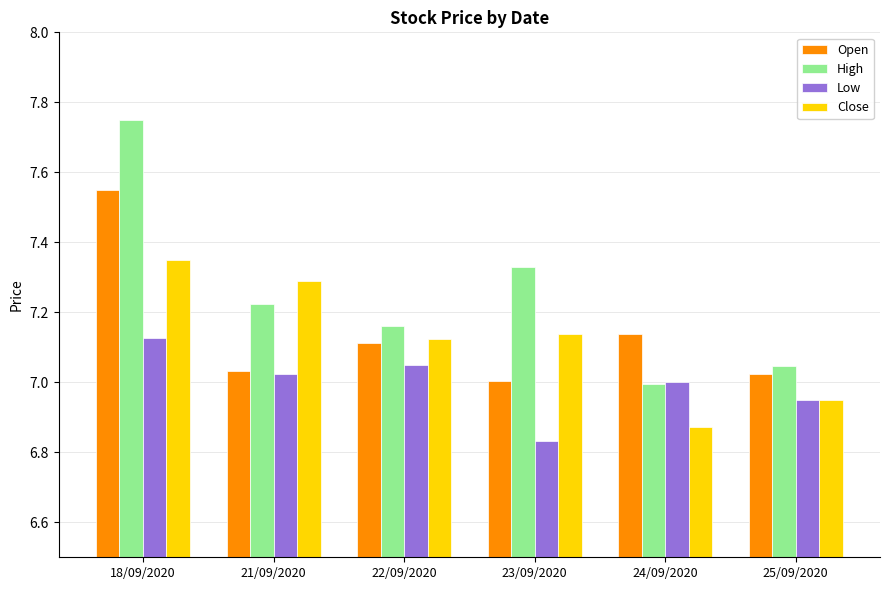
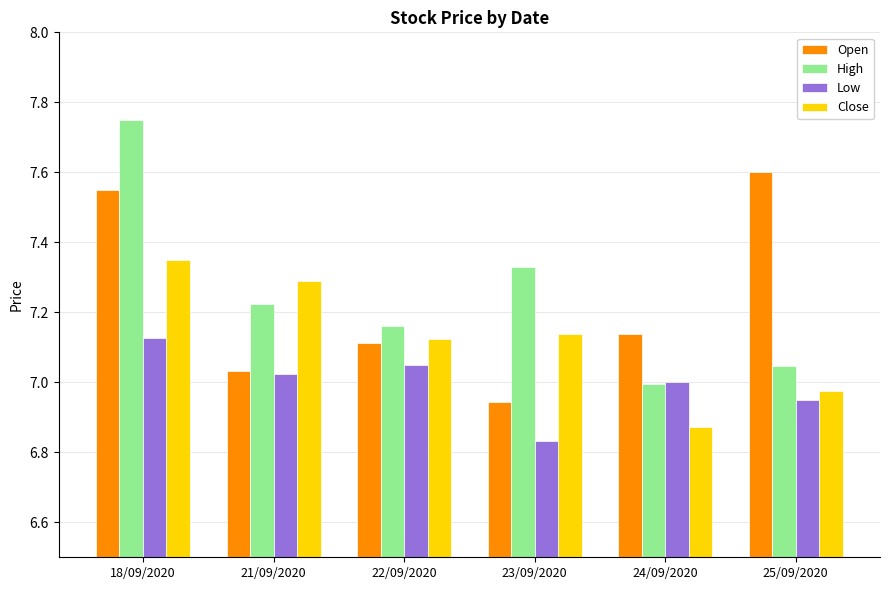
Open, 23/09/2020: 7.00 -> 6.94
Open, 25/09/2020: 7.03 -> 7.60
Close, 25/09/2020: 6.95 -> 6.97
